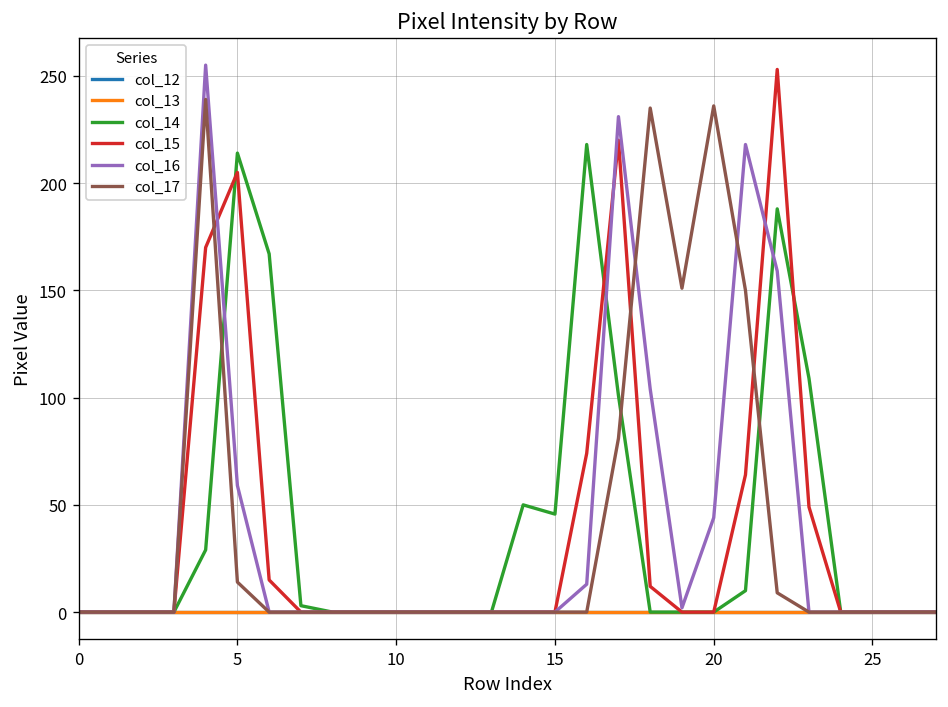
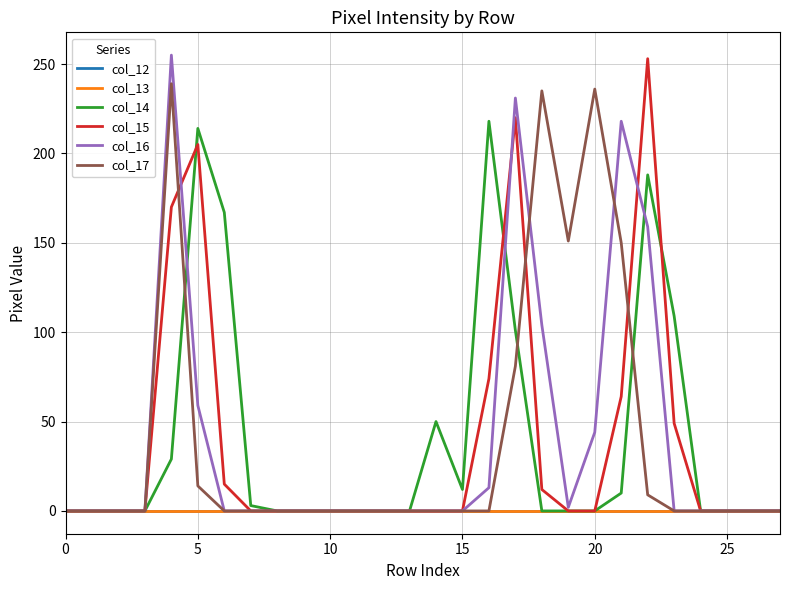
col_14, 15: 46 -> 12
